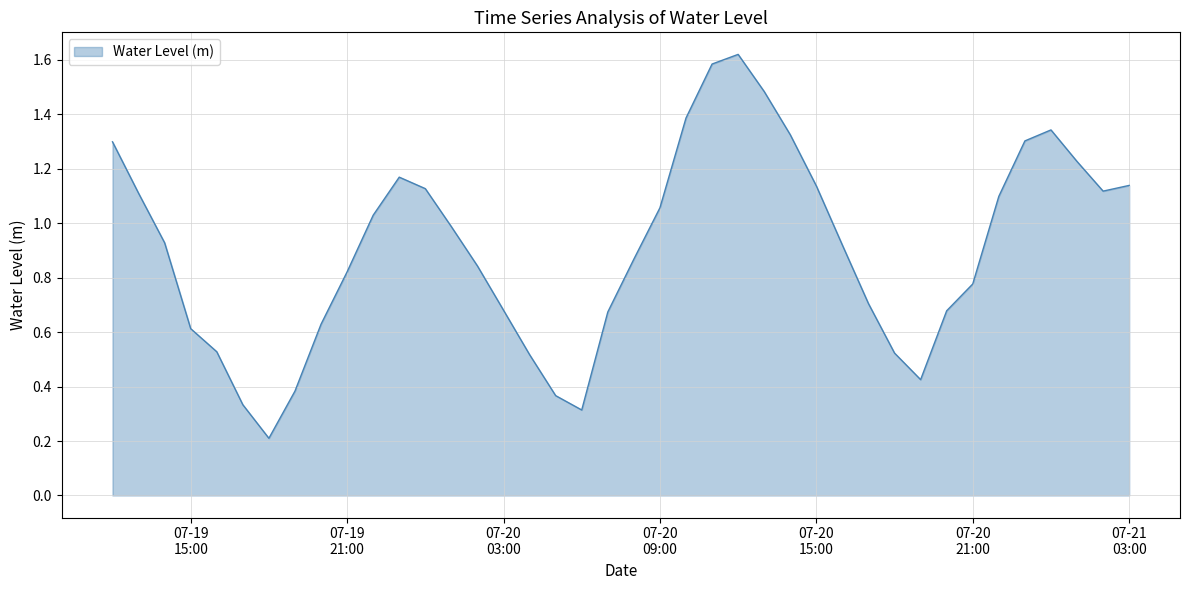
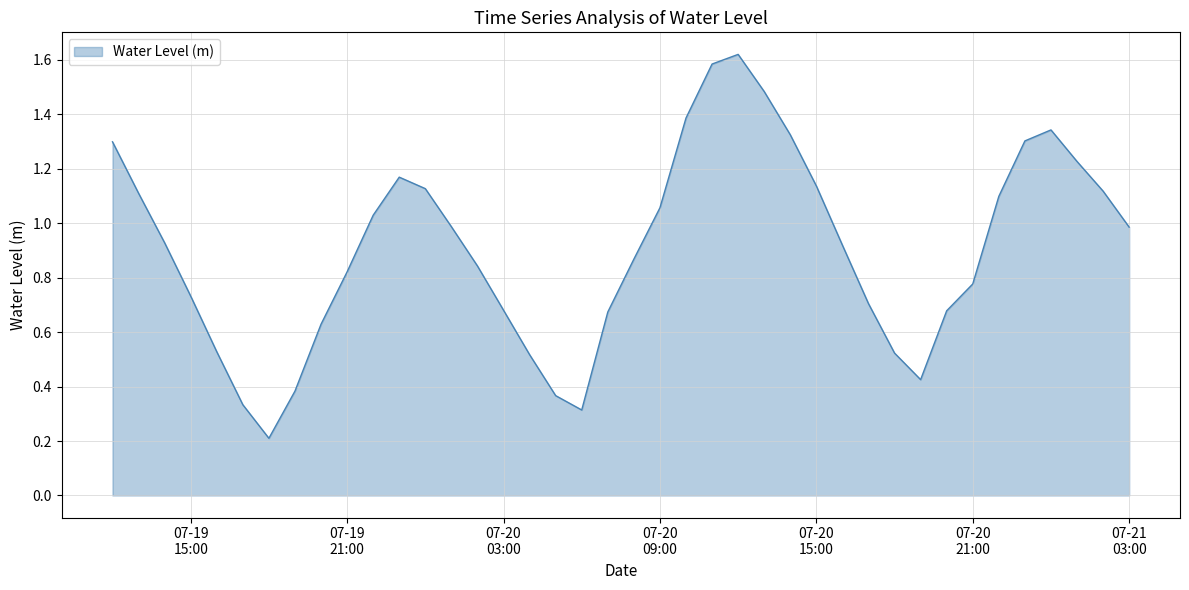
07-19 15:00: 0.61 -> 0.73
07-21 03:00: 1.14 -> 0.99
